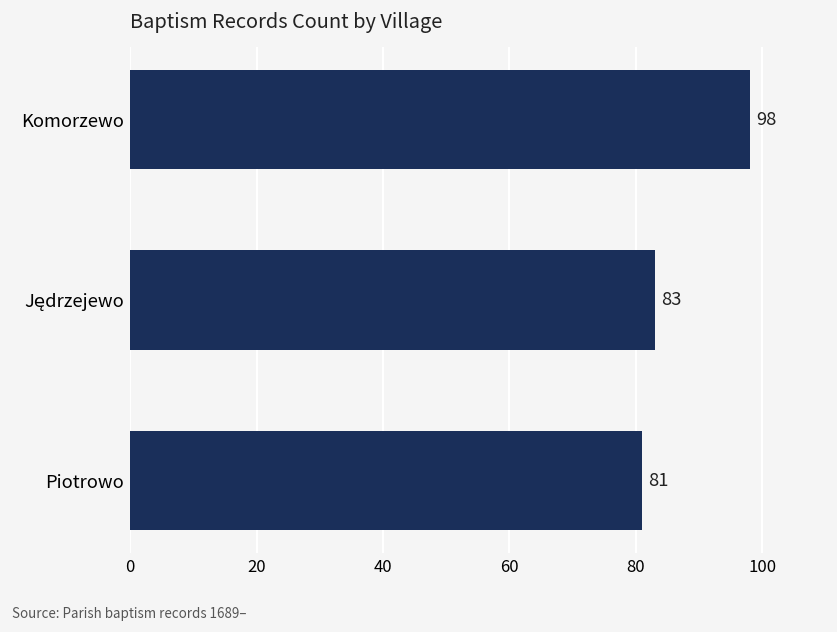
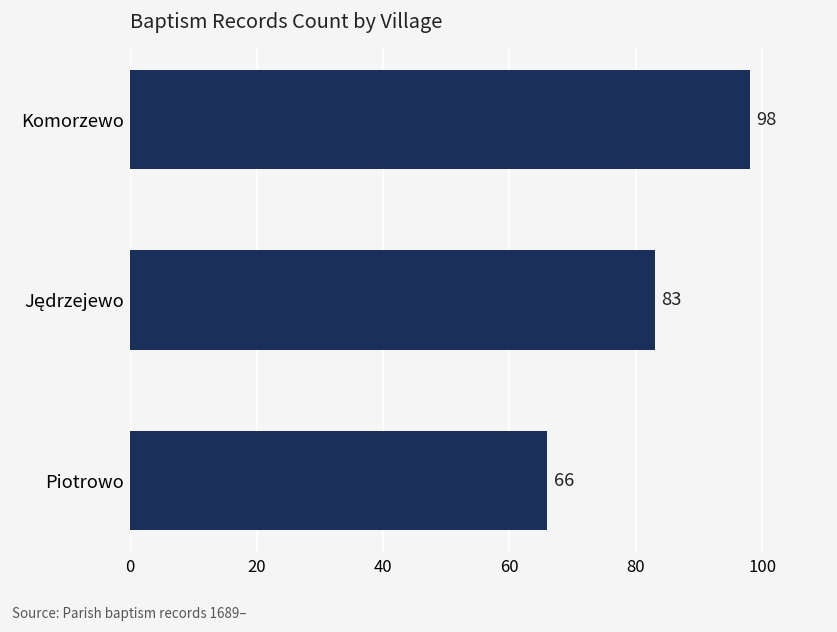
Piotrowo: 81 -> 66
